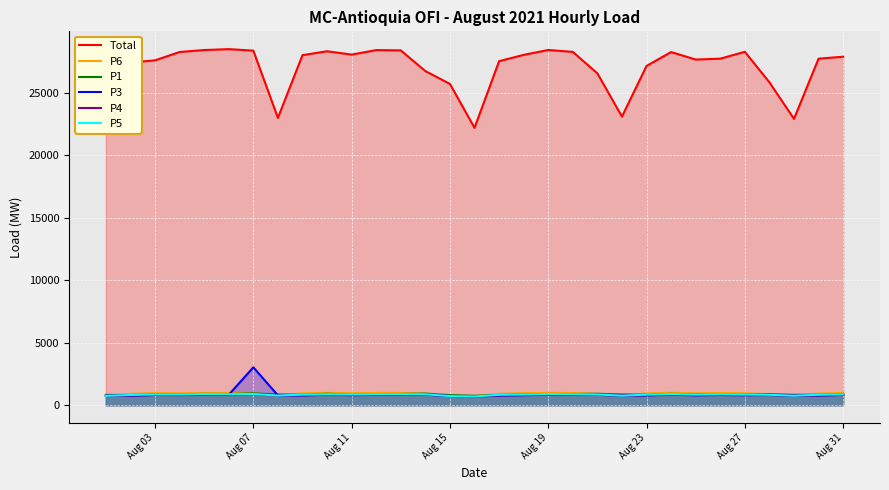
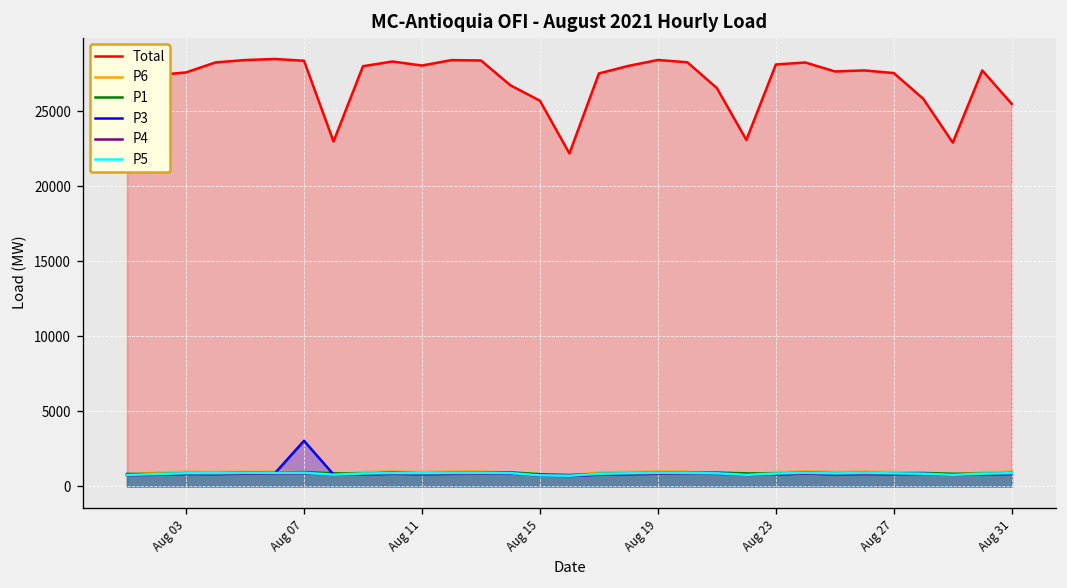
Total, Aug 23: 27100 -> 28100
Total, Aug 27: 28300 -> 27500
Total, Aug 31: 27900 -> 25500
